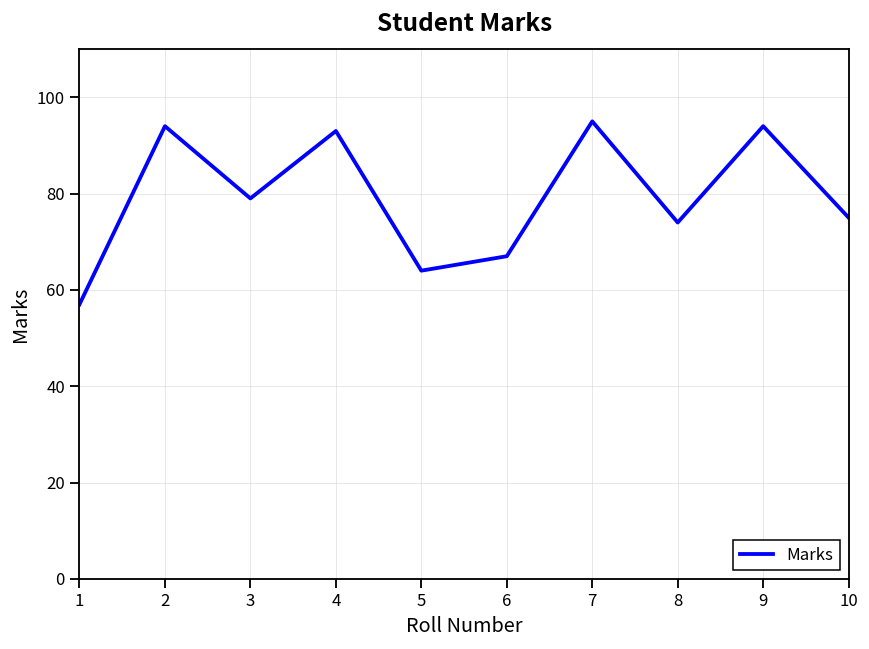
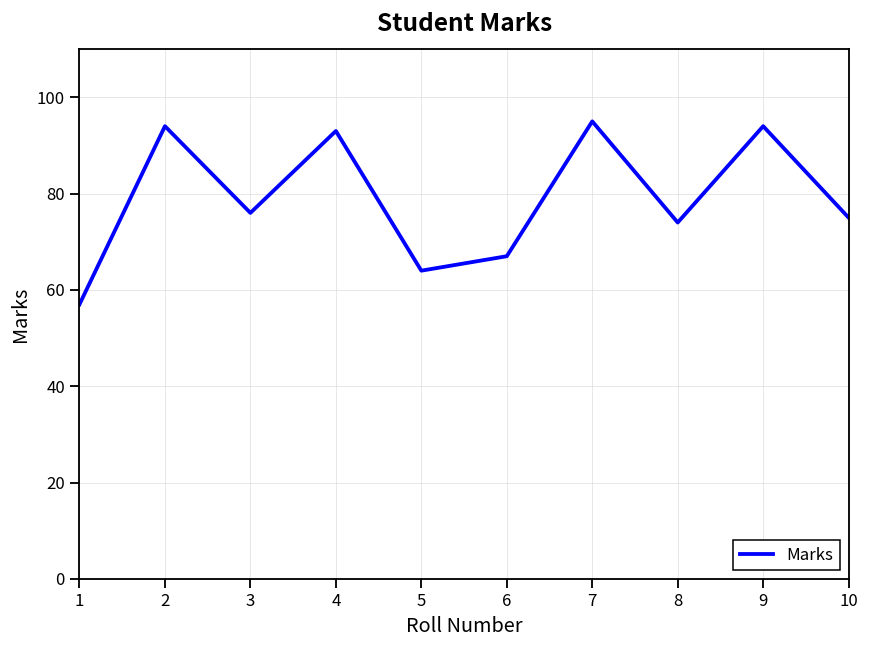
3: 79 -> 76
